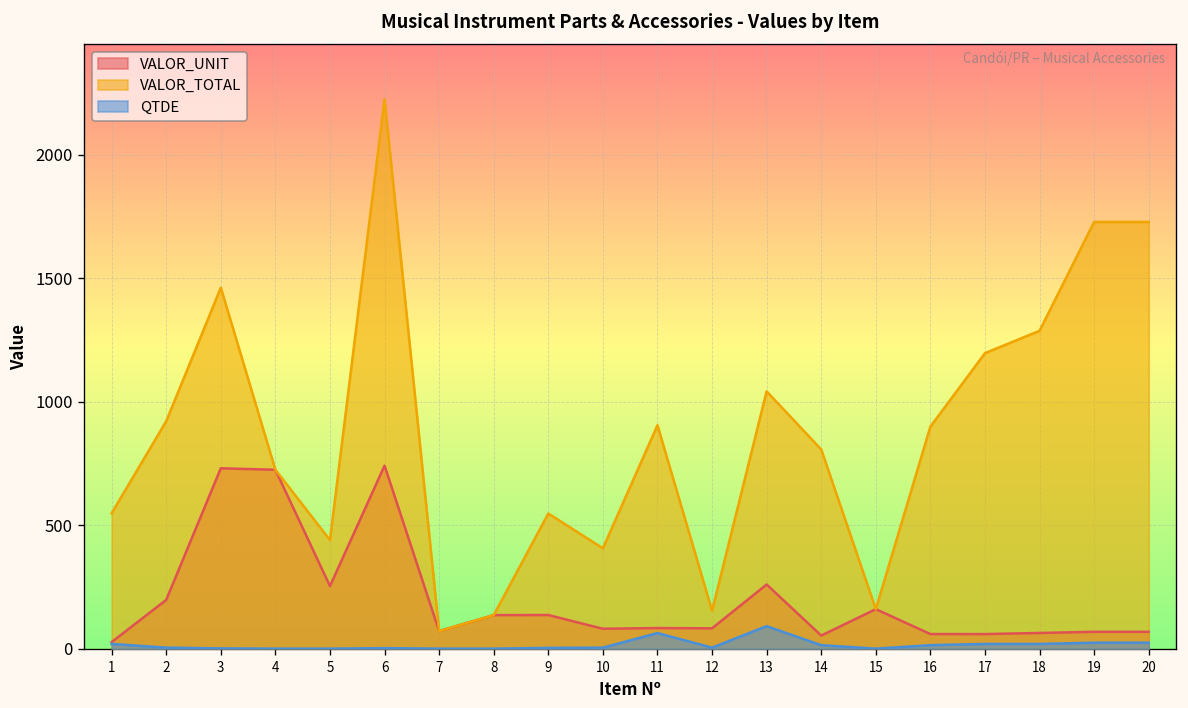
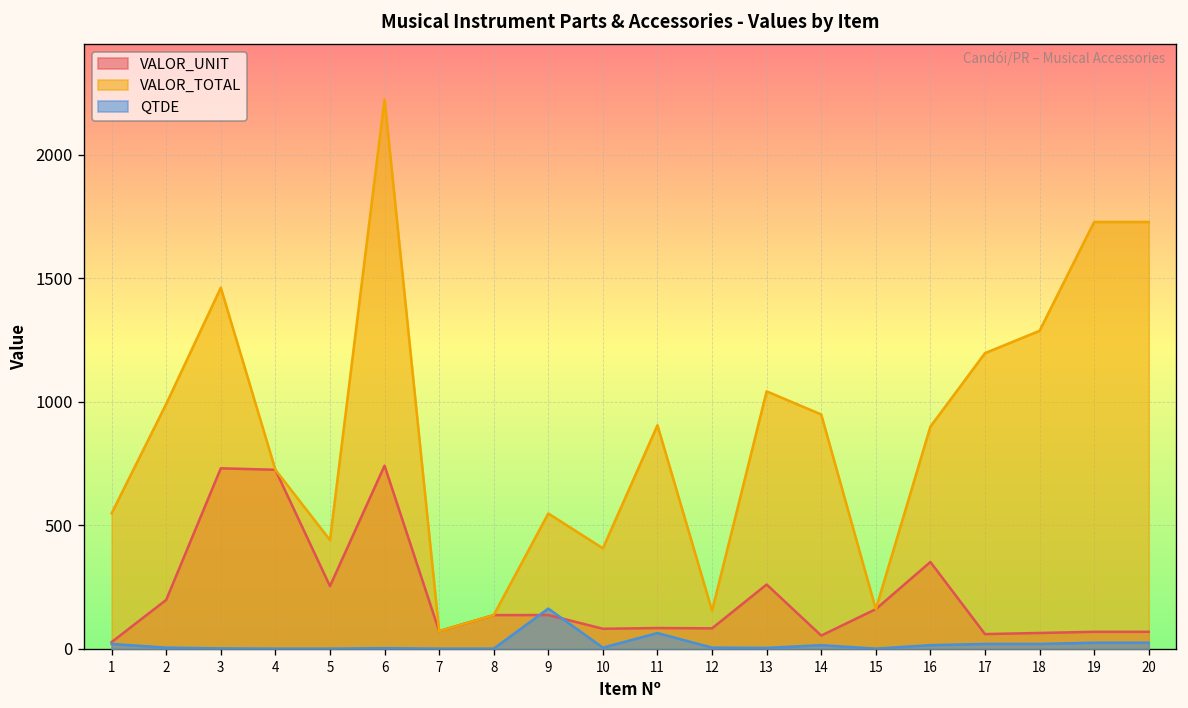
VALOR_TOTAL, 2: 920 -> 990
QTDE, 9: 0 -> 160
QTDE, 13: 90 -> 0
VALOR_TOTAL, 14: 810 -> 950
VALOR_UNIT, 16: 60 -> 350
